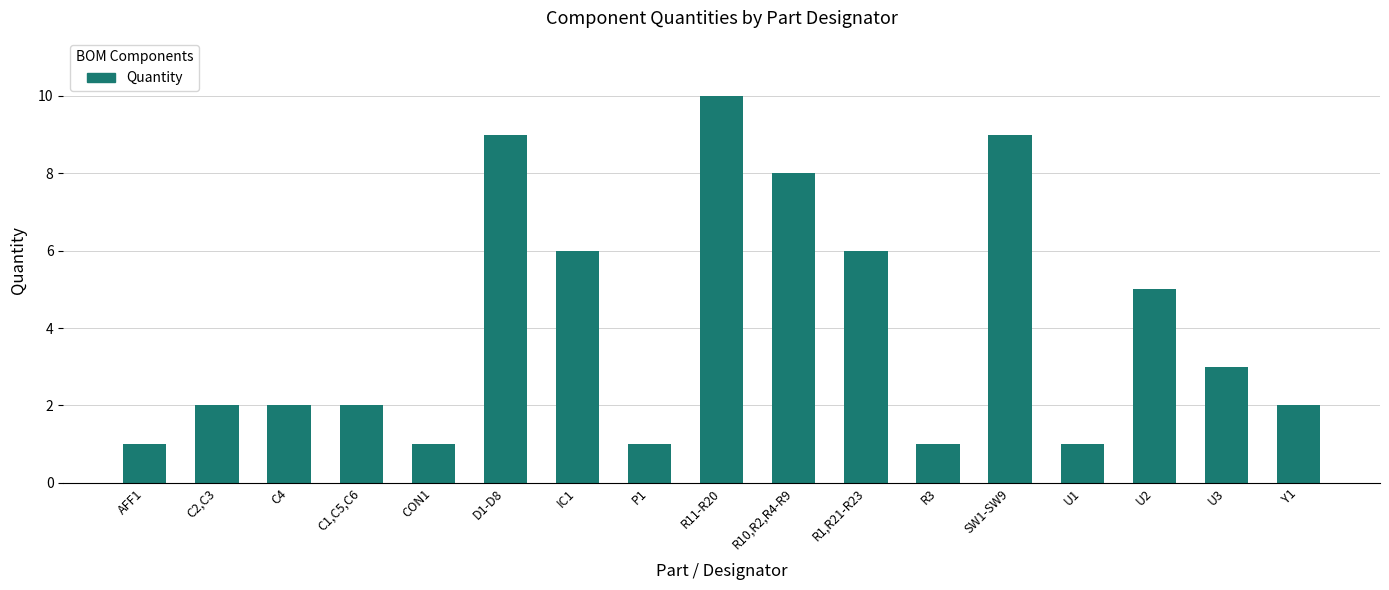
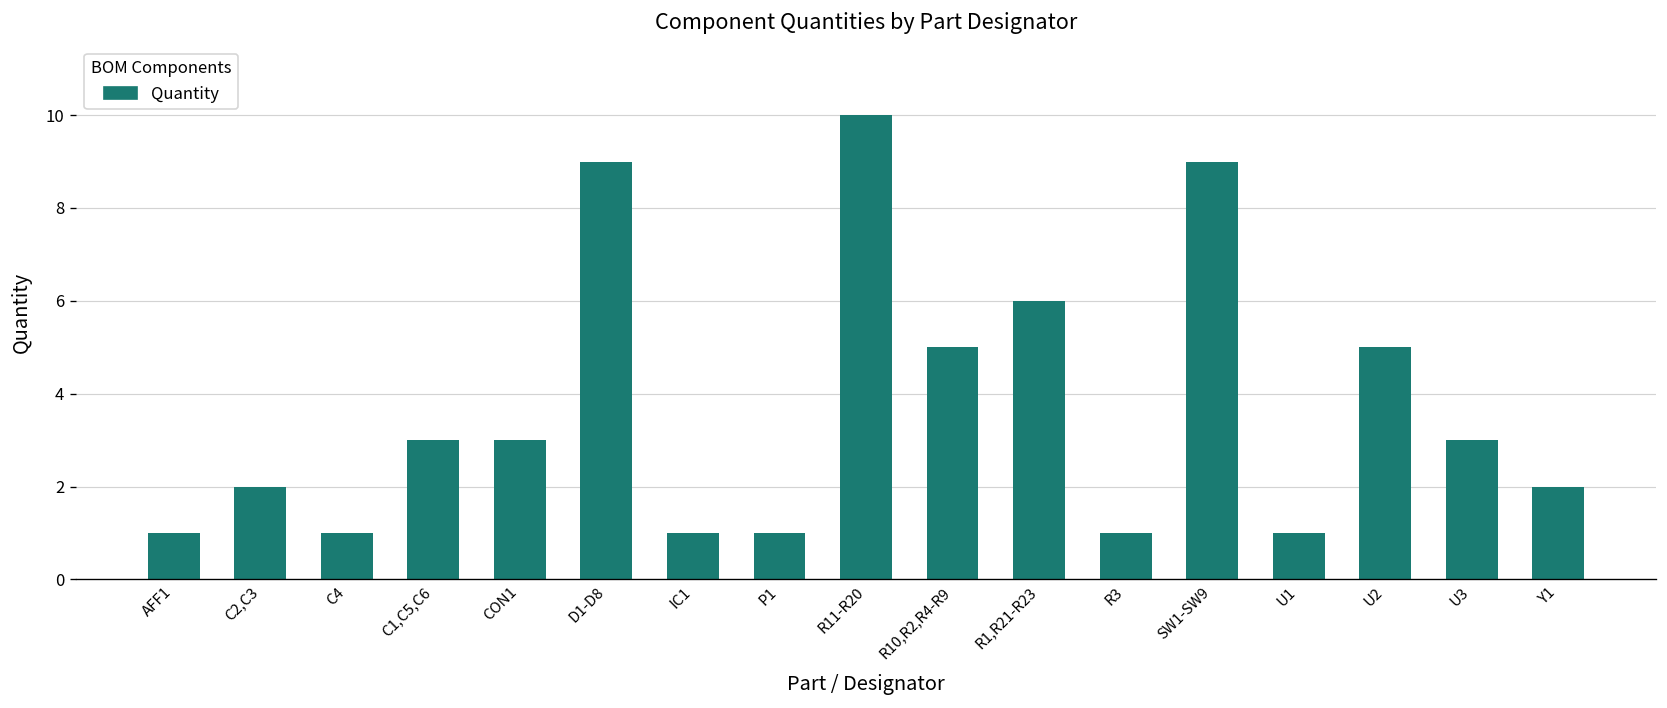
C4: 2 -> 1
C1,C5,C6: 2 -> 3
CON1: 1 -> 3
IC1: 6 -> 1
R10,R2,R4-R9: 8 -> 5
